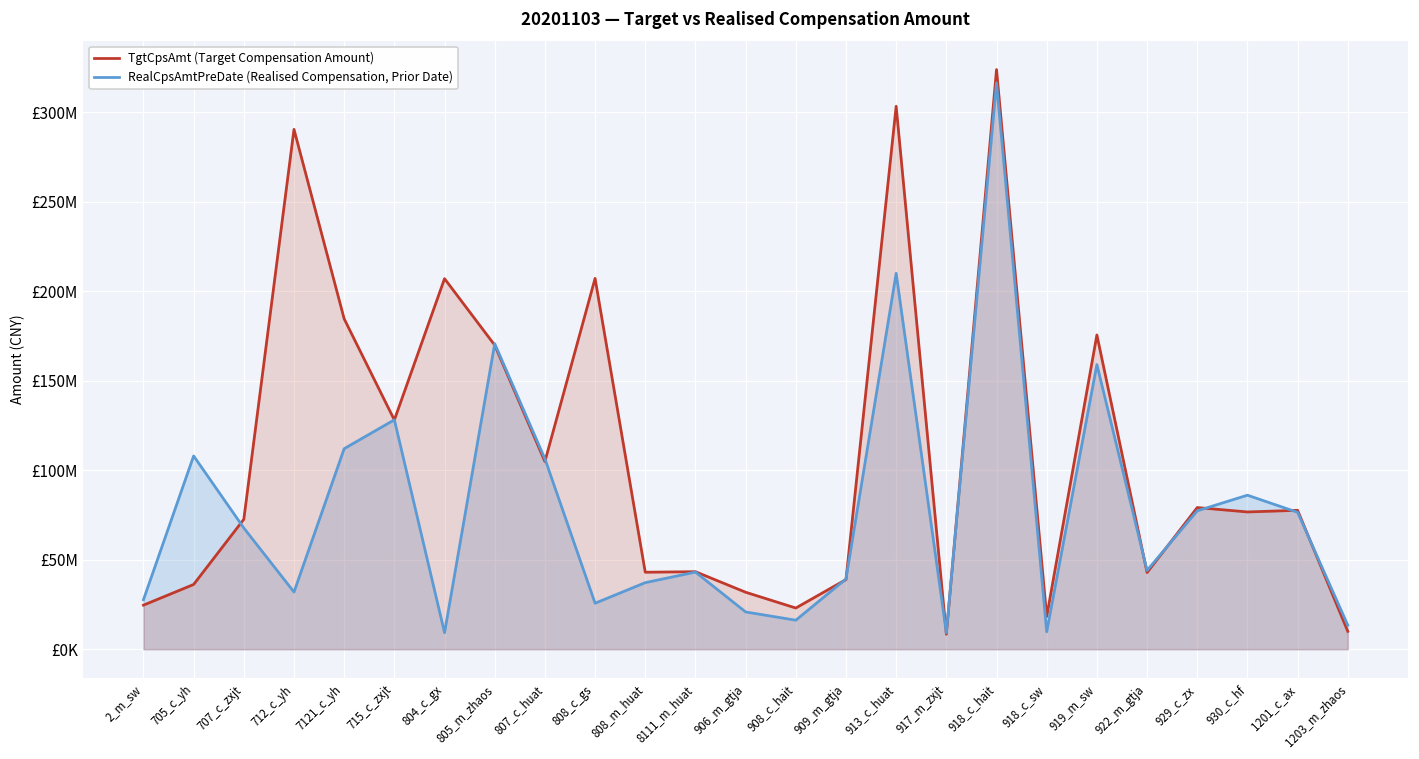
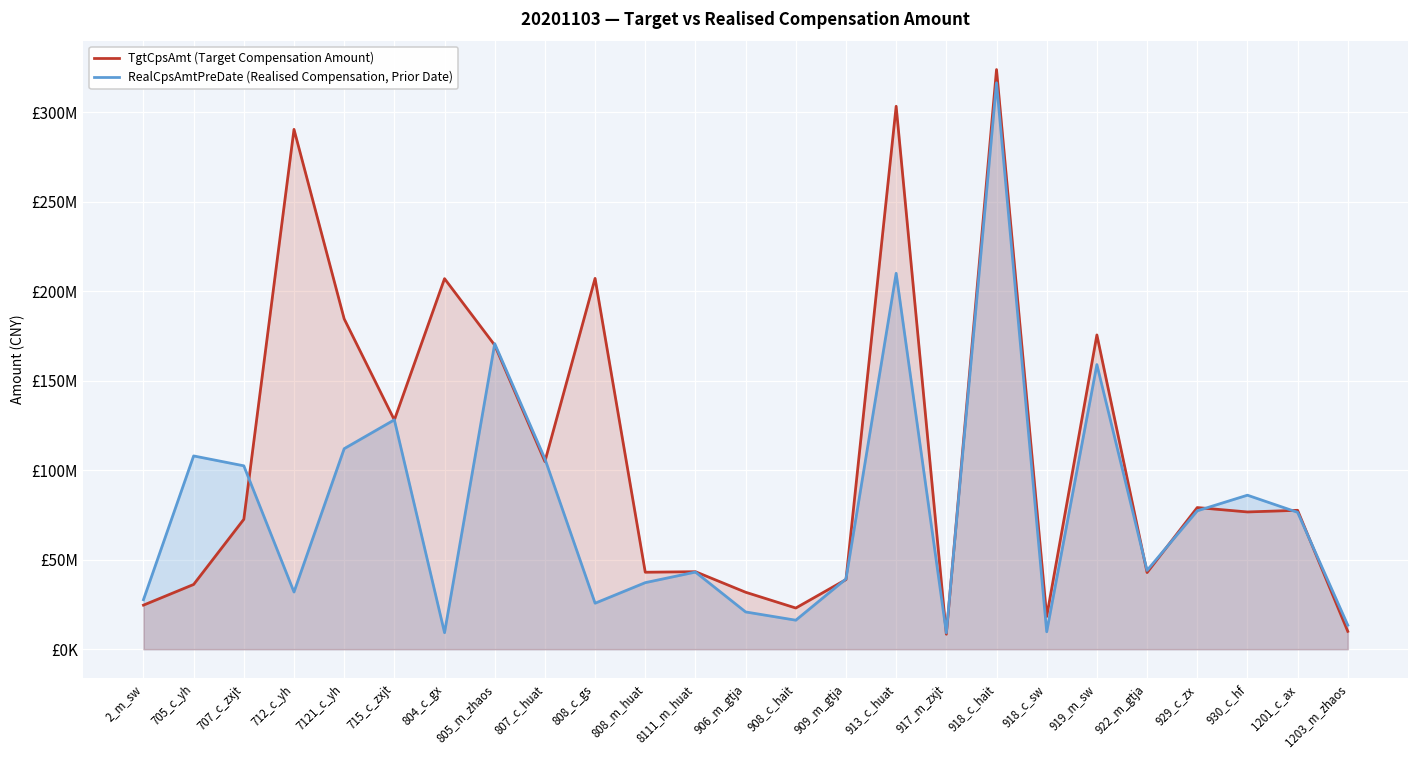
RealCpsAmtPreDate (Realised Compensation, Prior Date), 707_c_zxjt: £68000000 -> £102000000
